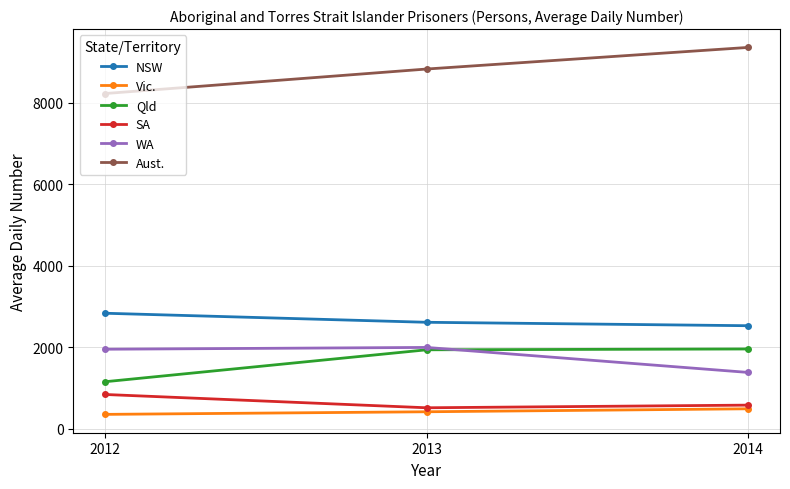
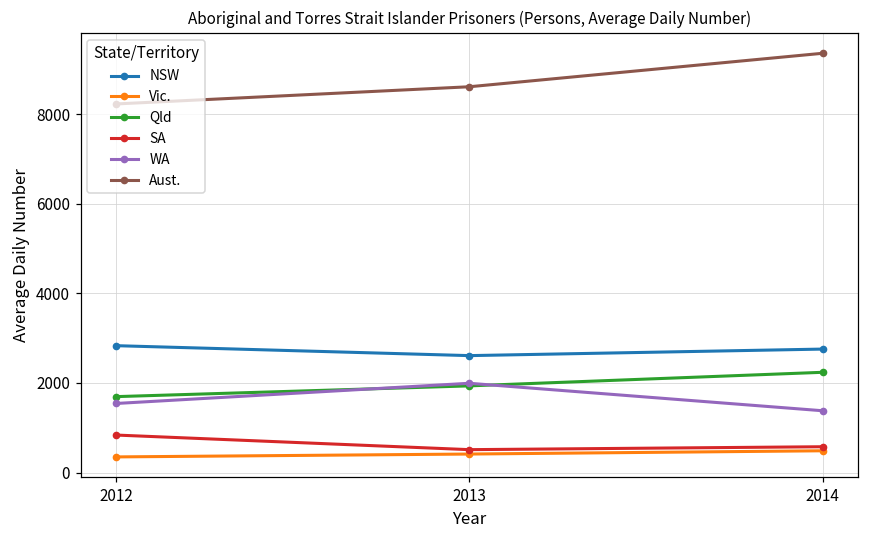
Qld, 2012: 1200 -> 1700
WA, 2012: 1900 -> 1500
Aust., 2013: 8800 -> 8600
NSW, 2014: 2500 -> 2800
Qld, 2014: 2000 -> 2200
